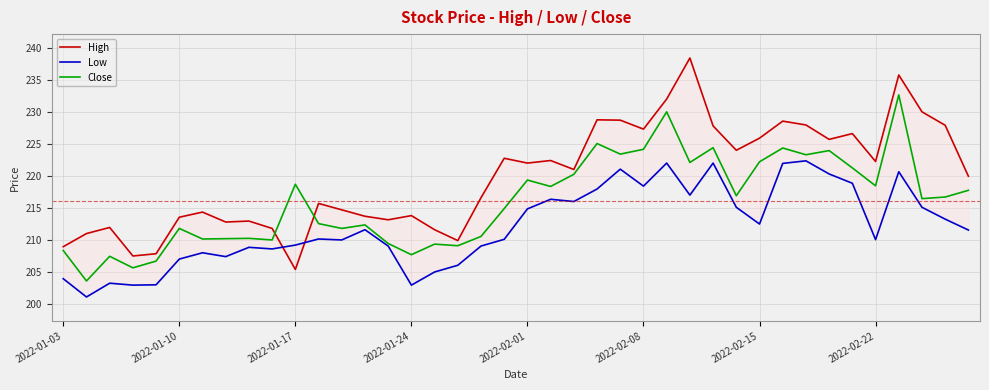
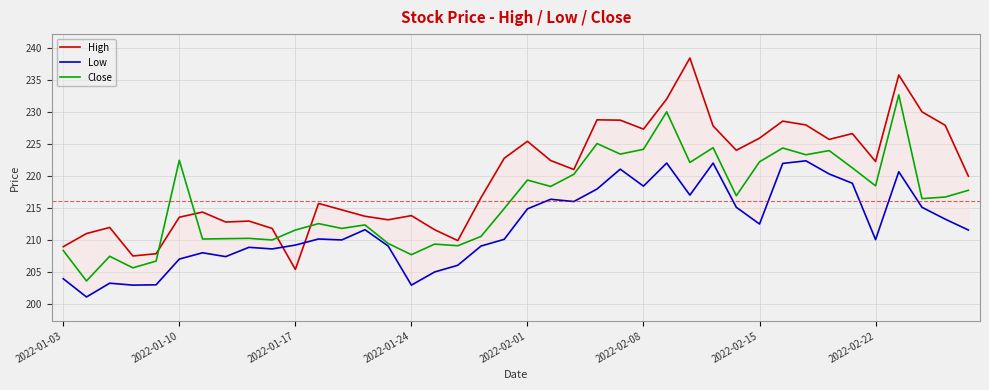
Close, 2022-01-10: 212 -> 222
Close, 2022-01-17: 219 -> 212
High, 2022-02-01: 222 -> 225
